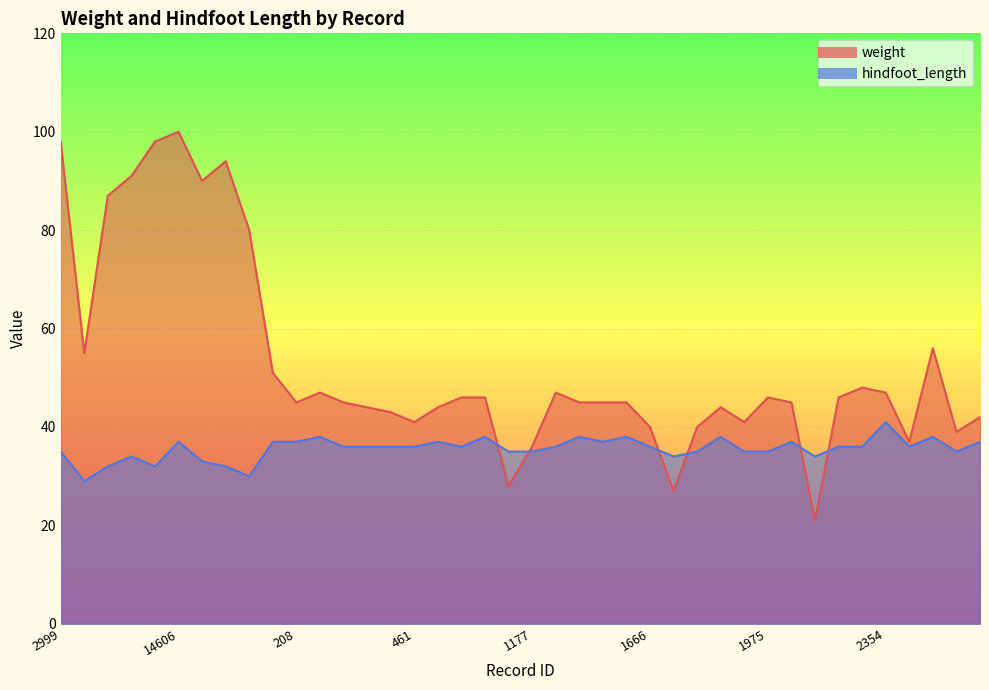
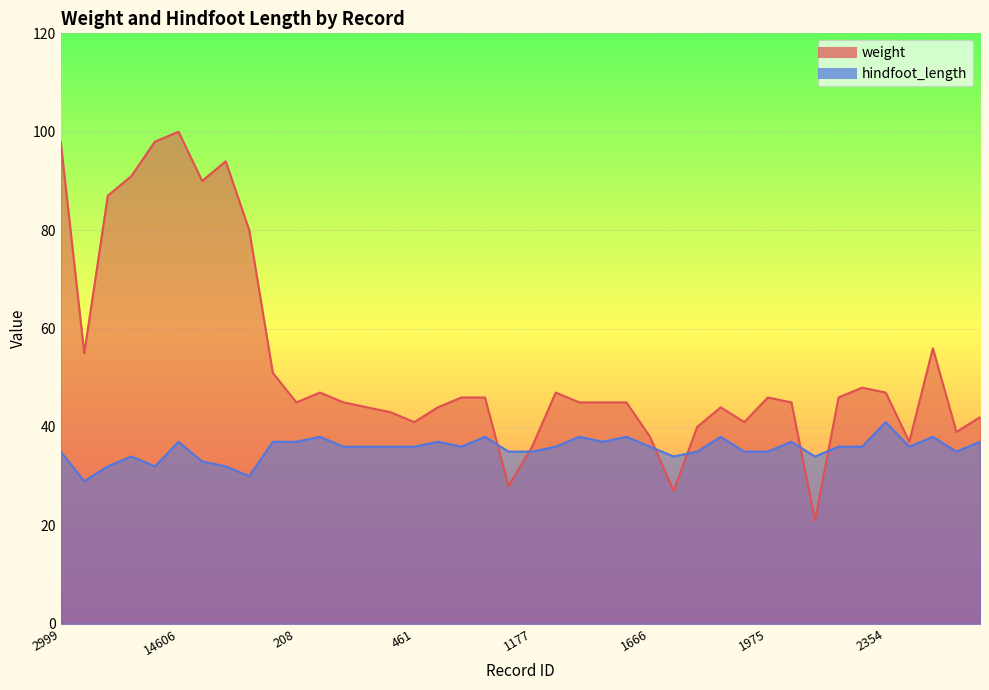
weight, 1666: 40 -> 38
